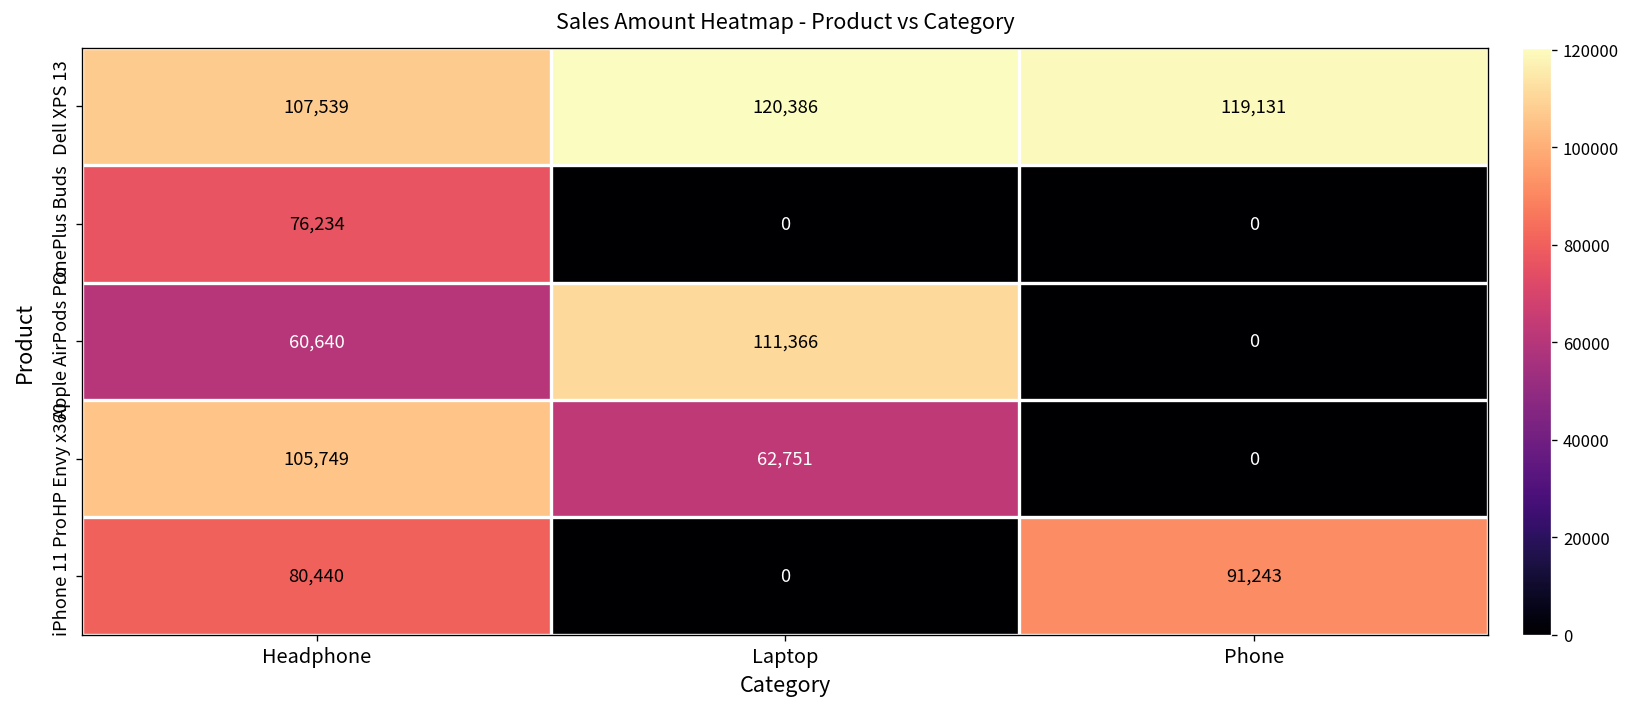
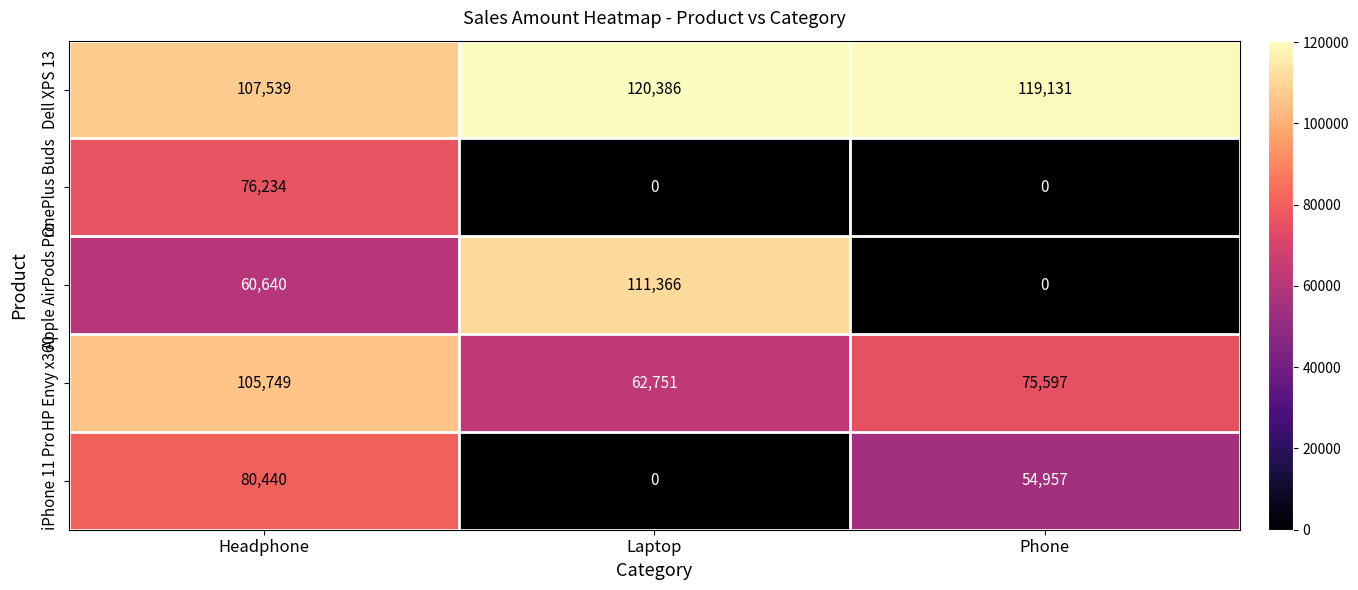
HP Envy x360, Phone: 0 -> 75,597
iPhone 11 Pro, Phone: 91,243 -> 54,957
